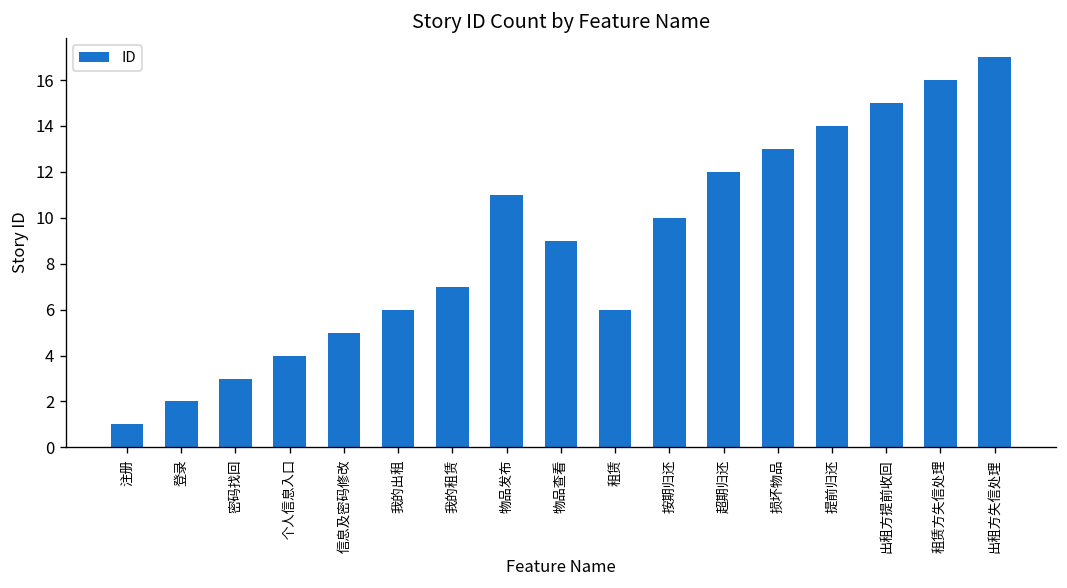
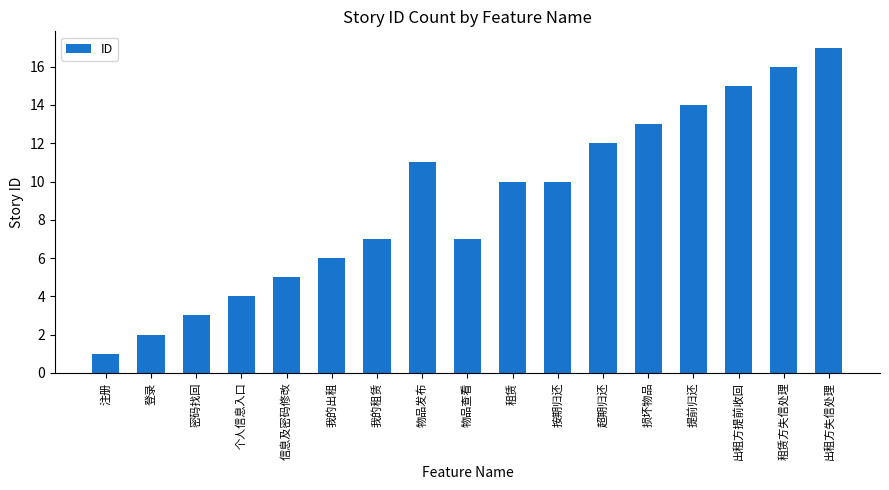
物品查看: 9 -> 7
租赁: 6 -> 10
